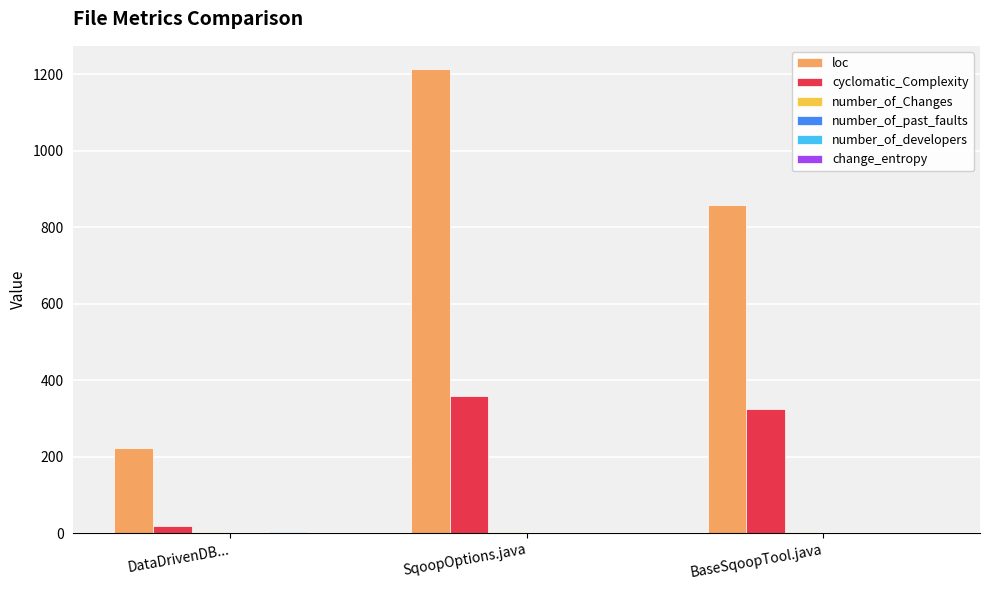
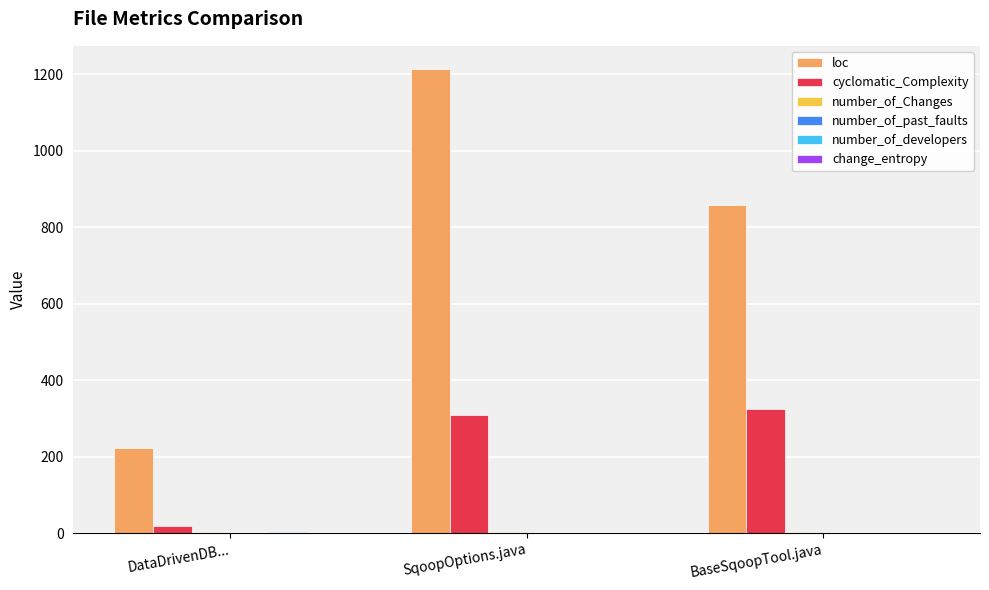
cyclomatic_Complexity, SqoopOptions.java: 360 -> 310
